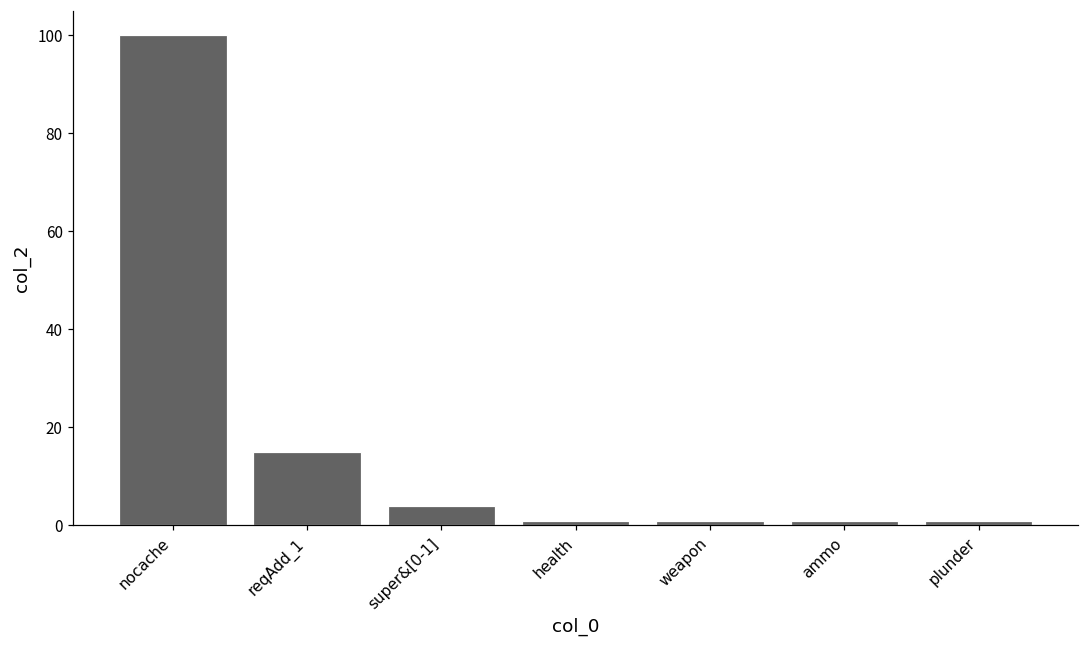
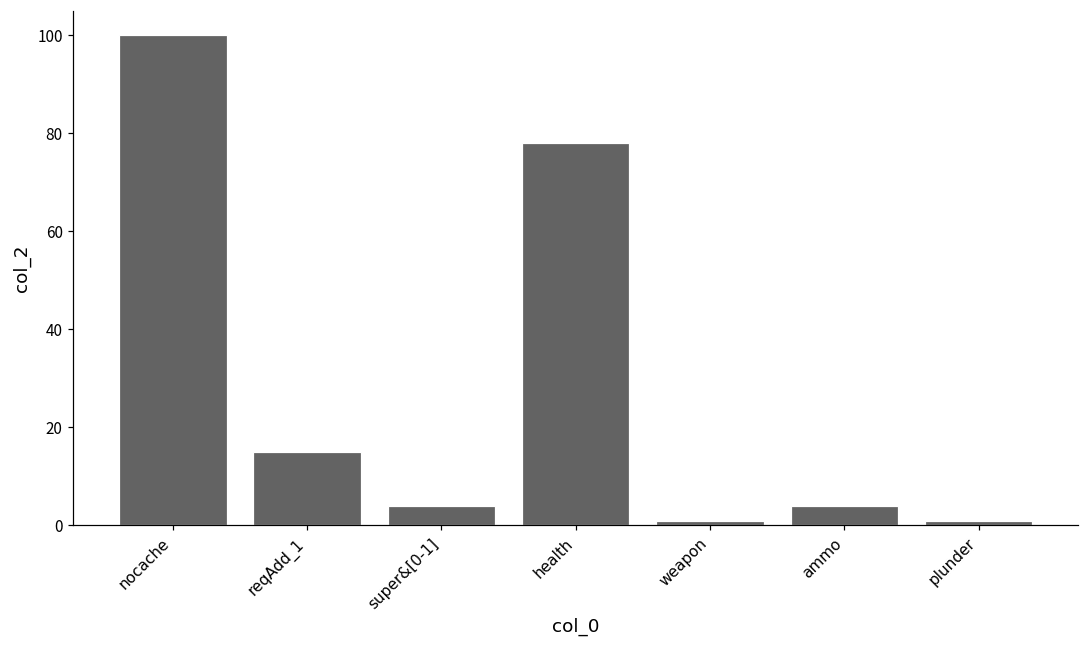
health: 1 -> 78
ammo: 1 -> 4
